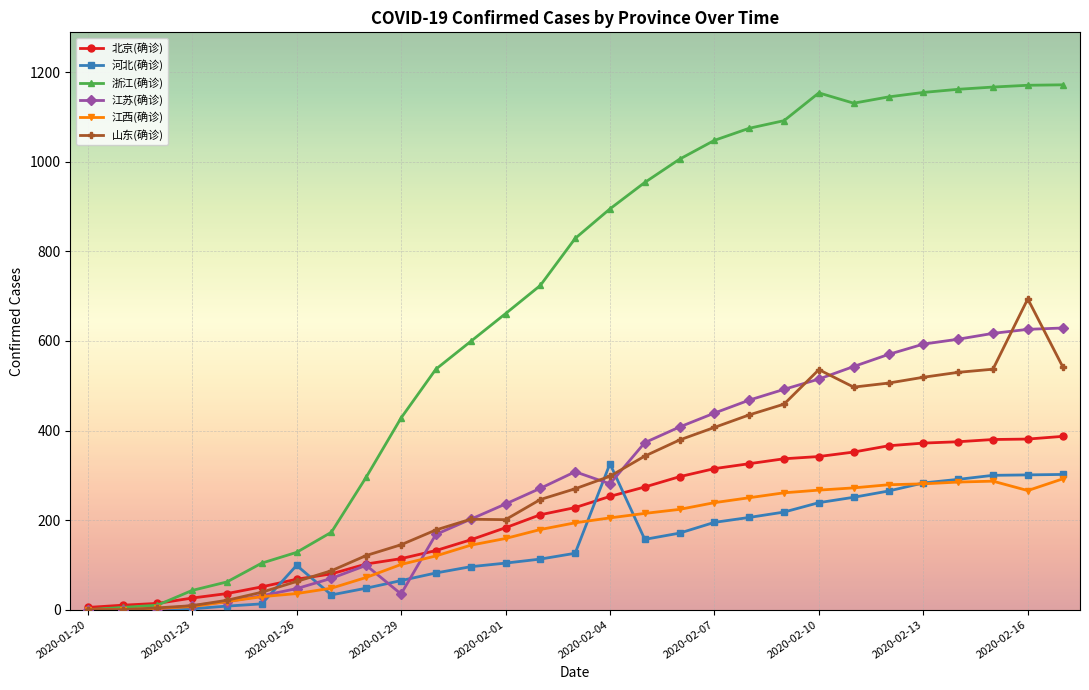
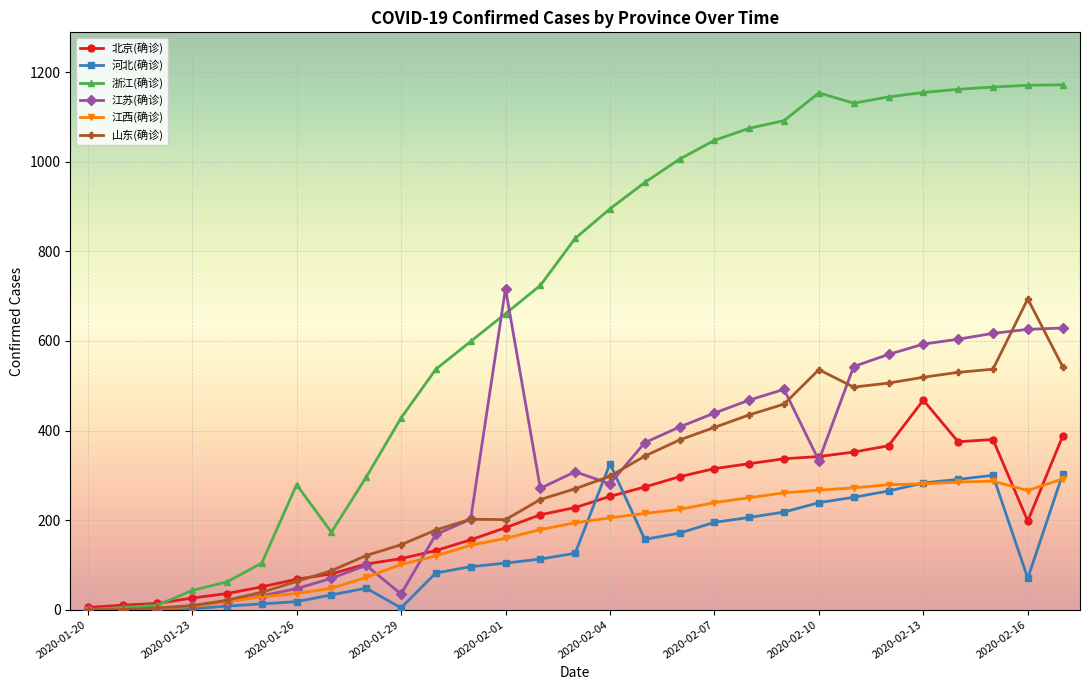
河北(确诊), 2020-01-26: 100 -> 20
浙江(确诊), 2020-01-26: 130 -> 280
河北(确诊), 2020-01-29: 70 -> 0
江苏(确诊), 2020-02-01: 240 -> 720
江苏(确诊), 2020-02-10: 520 -> 330
北京(确诊), 2020-02-13: 370 -> 470
北京(确诊), 2020-02-16: 380 -> 200
河北(确诊), 2020-02-16: 300 -> 70
